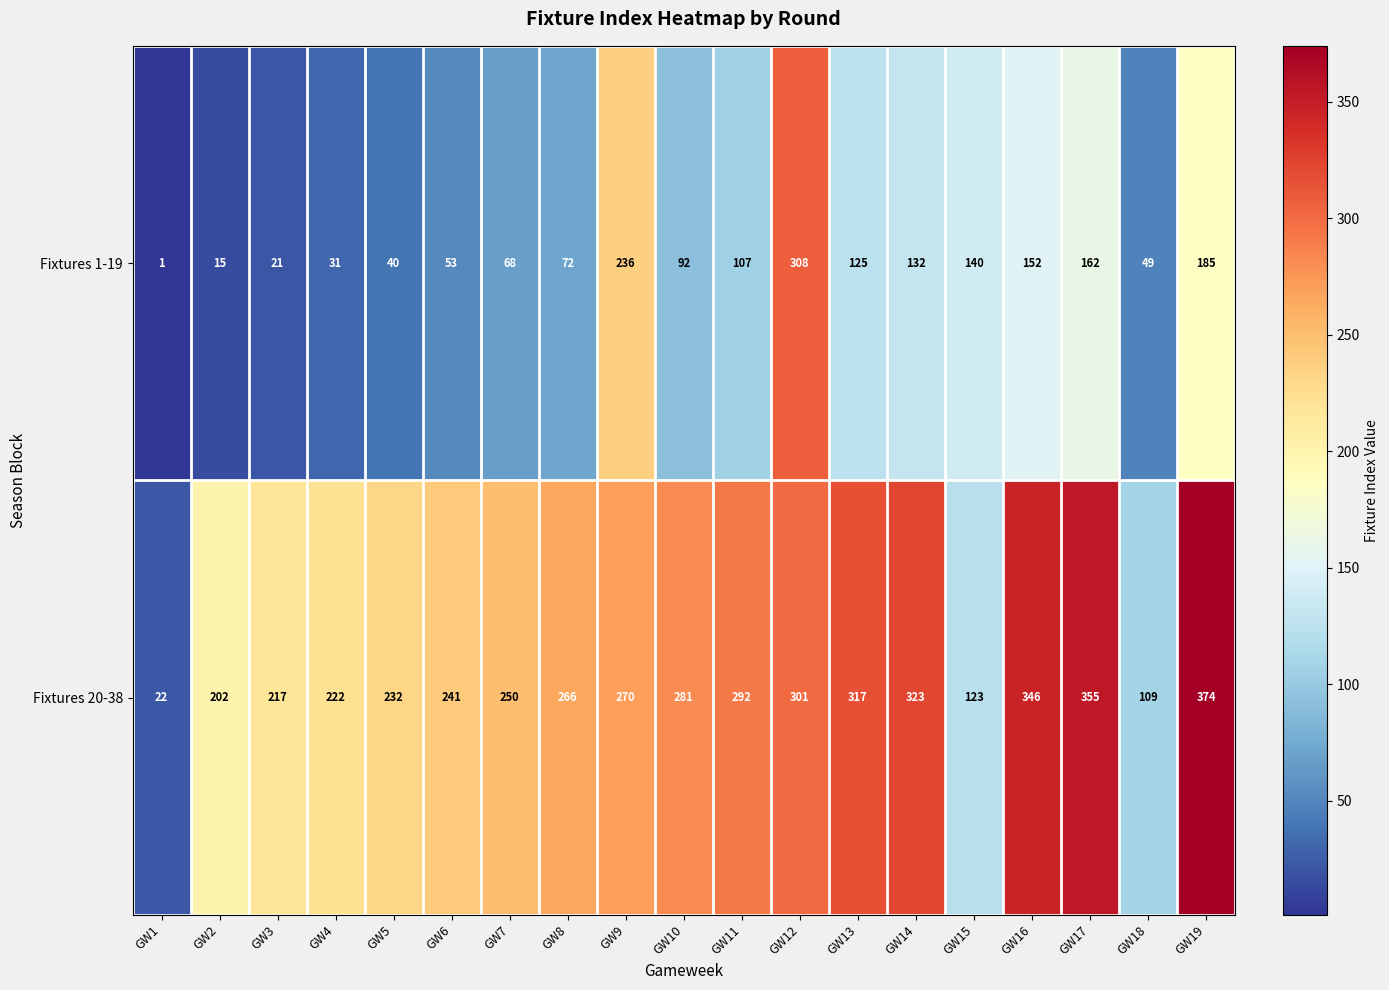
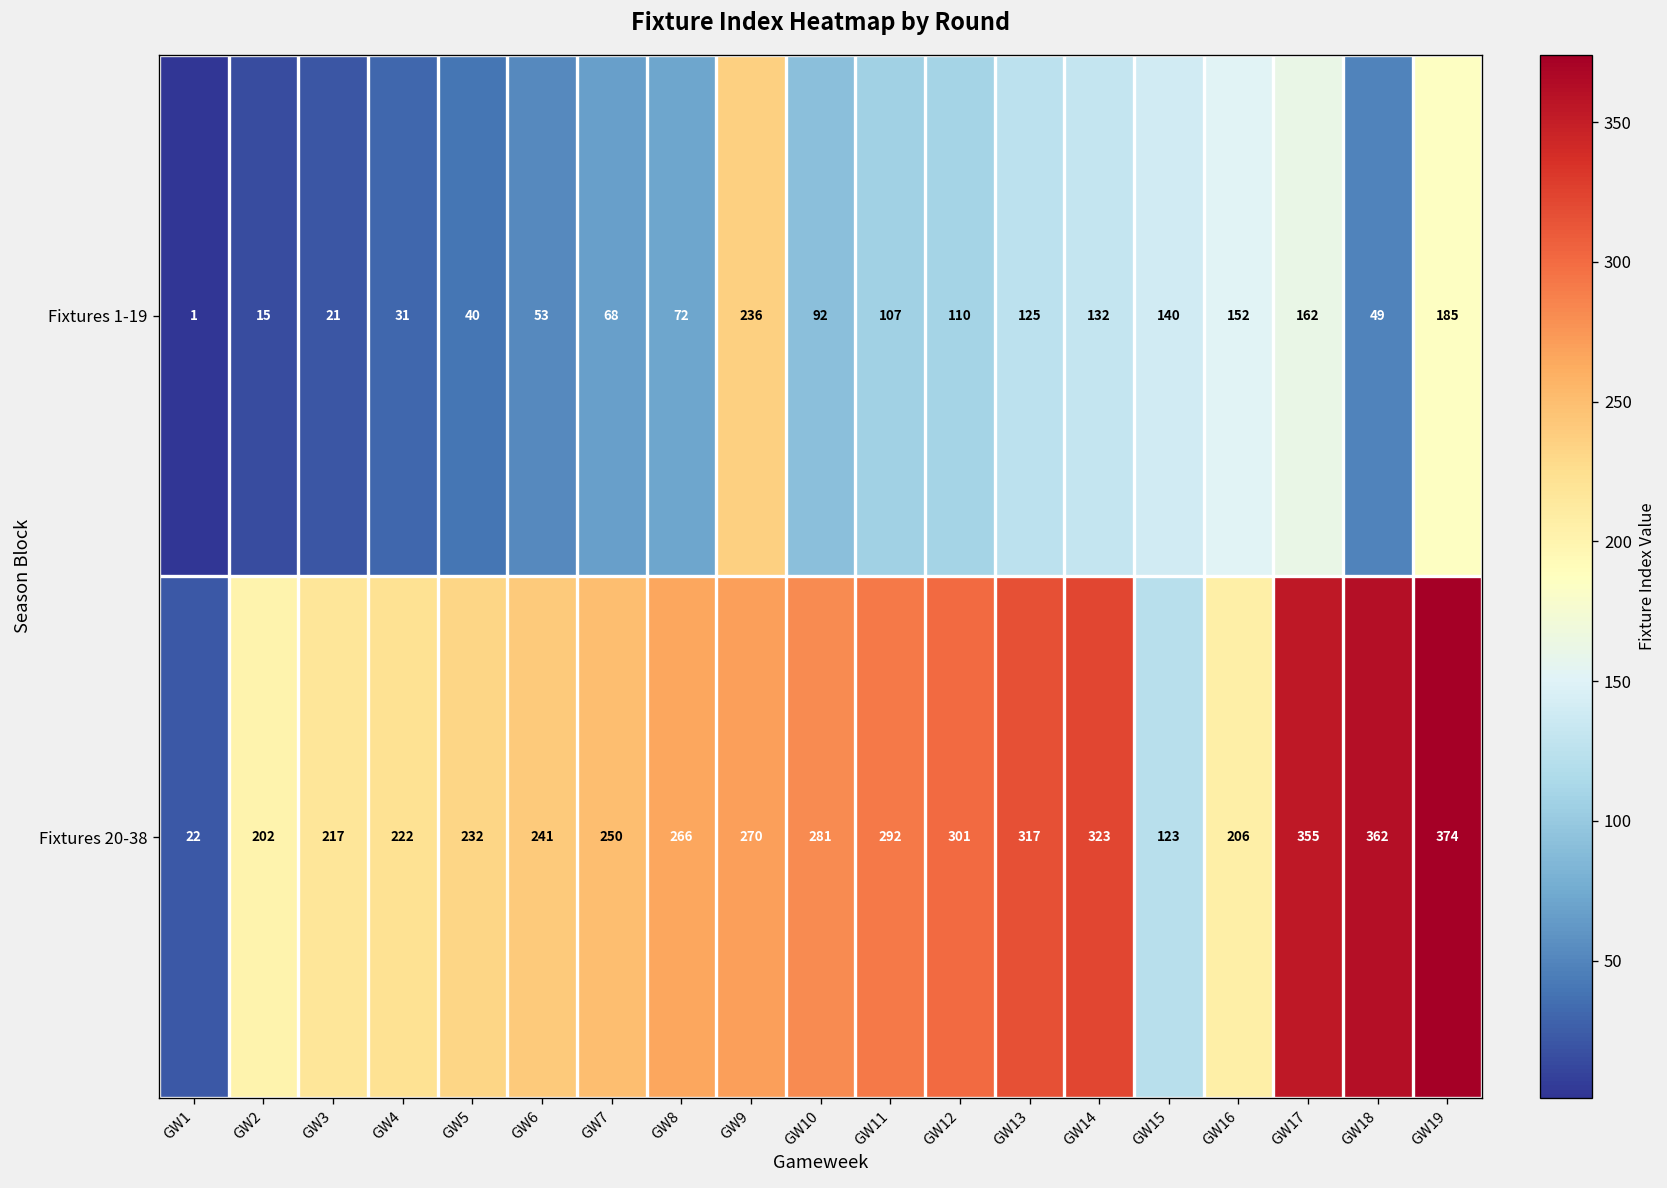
Fixtures 1-19, GW12: 308 -> 110
Fixtures 20-38, GW16: 346 -> 206
Fixtures 20-38, GW18: 109 -> 362
